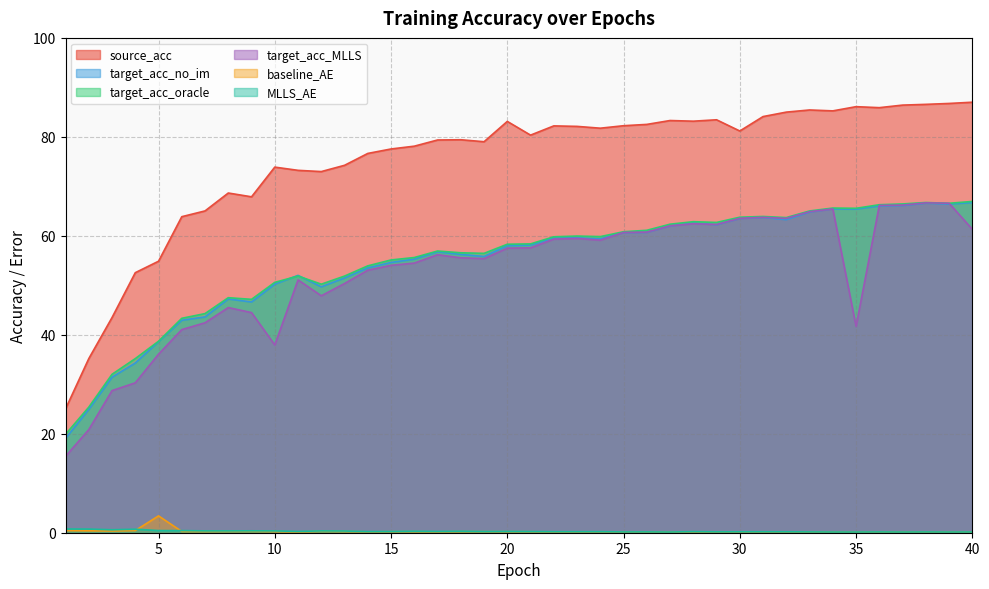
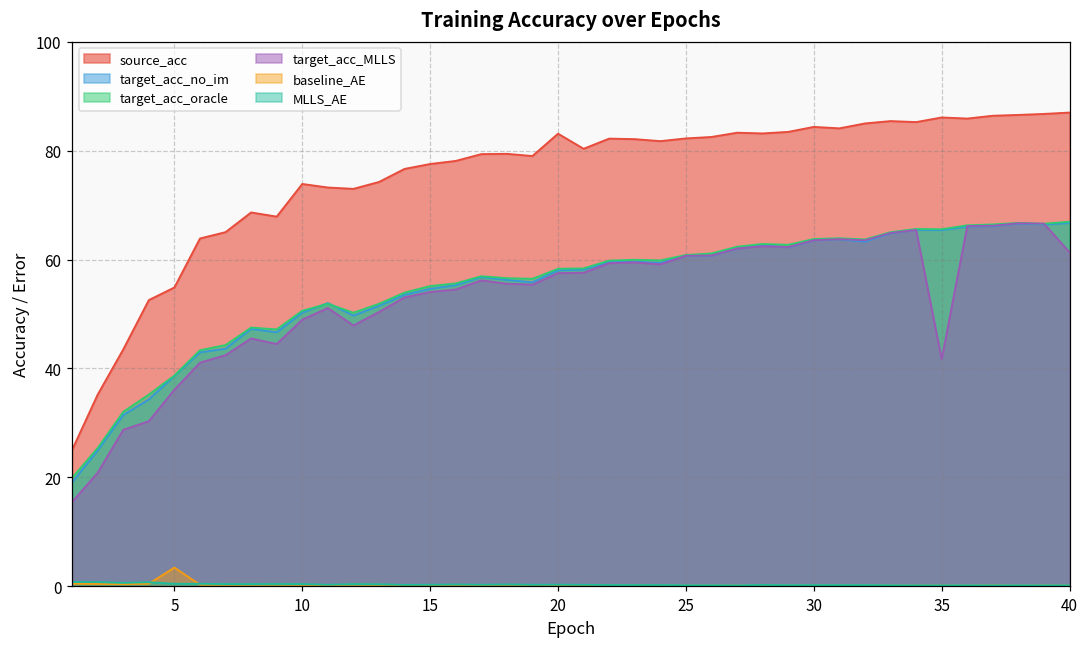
target_acc_MLLS, 10: 38 -> 49
source_acc, 30: 81 -> 84
